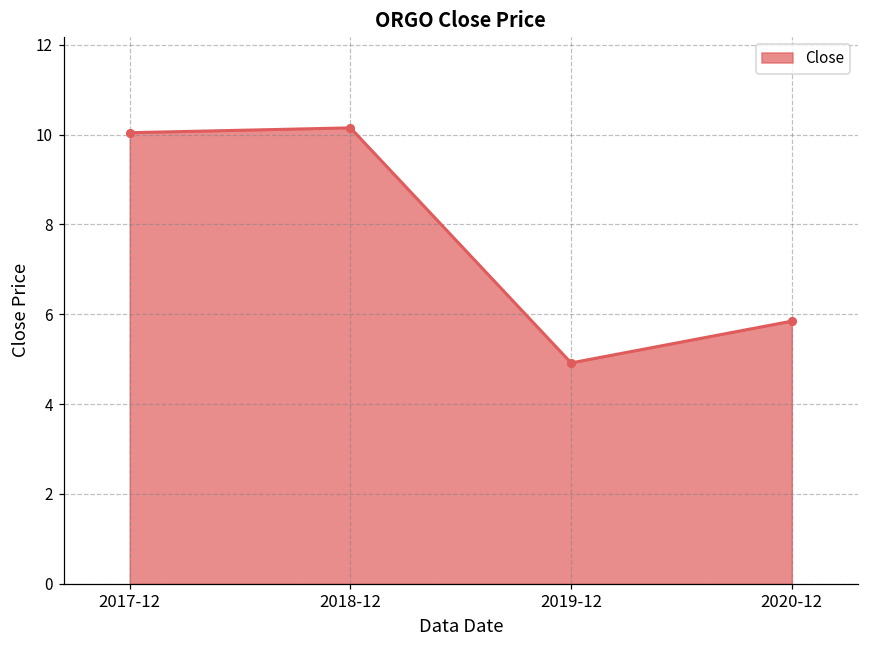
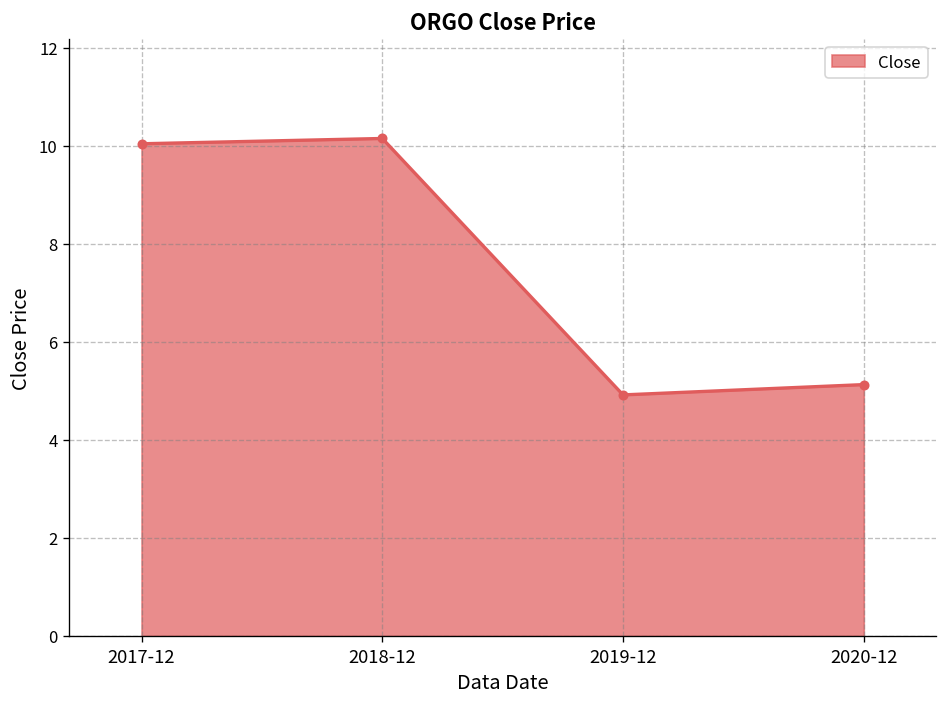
2020-12: 5.8 -> 5.1
